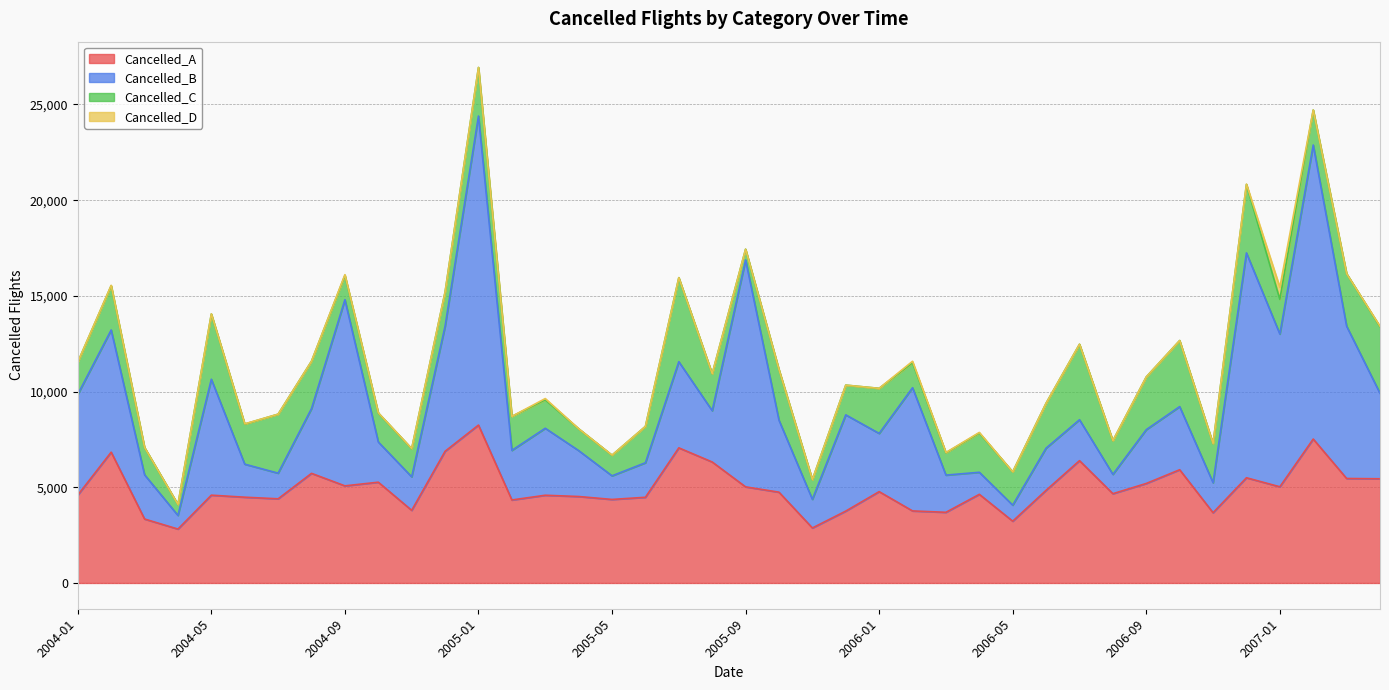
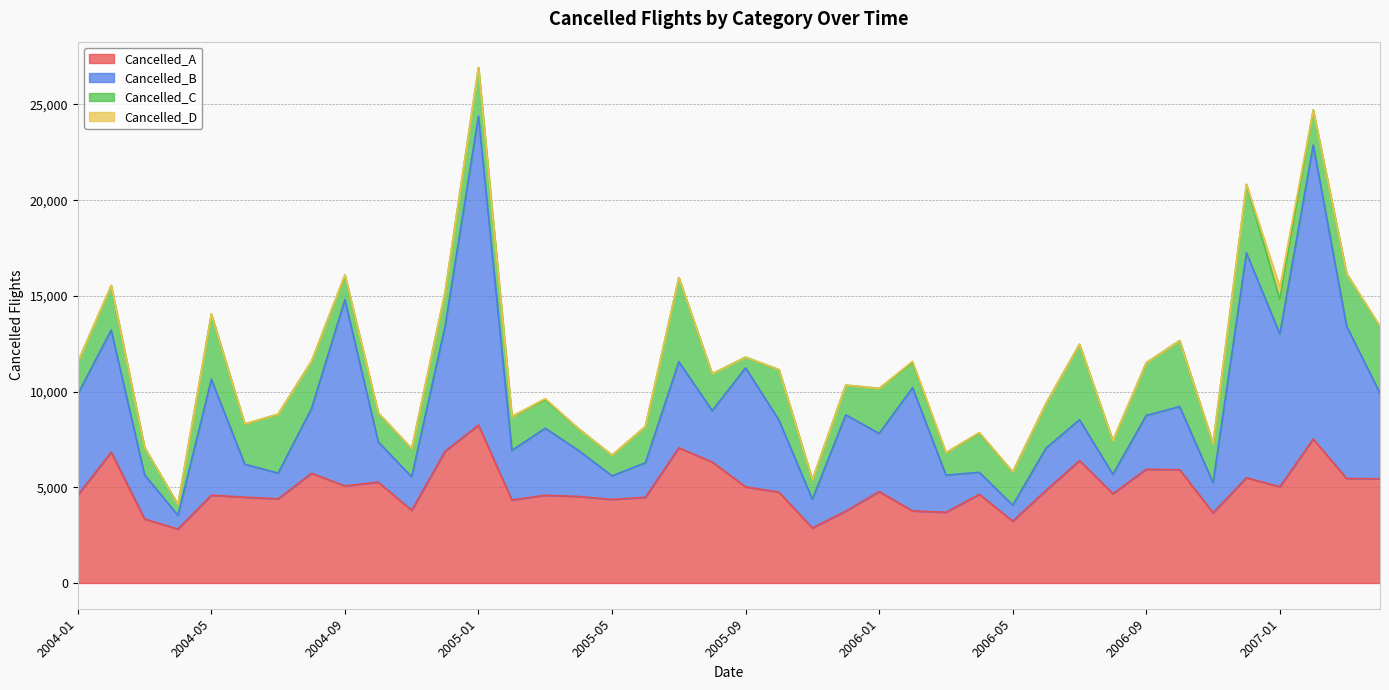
Cancelled_B, 2005-09: 11,900 -> 6,200
Cancelled_A, 2006-09: 5,200 -> 5,900
